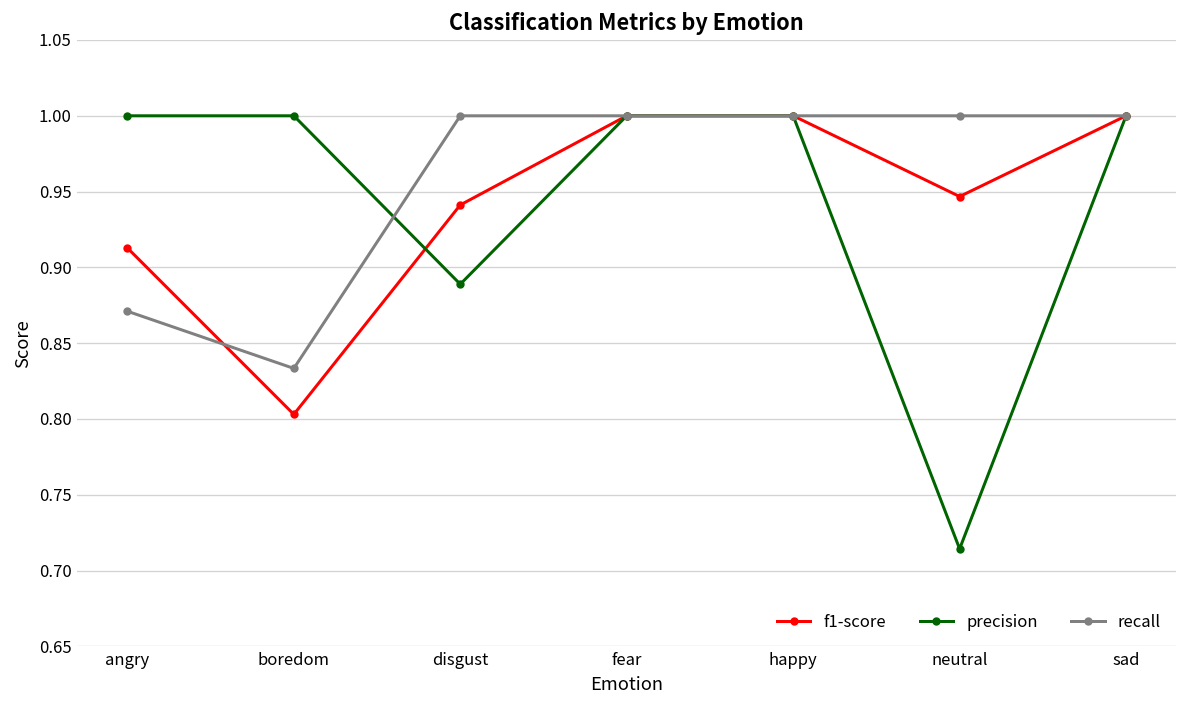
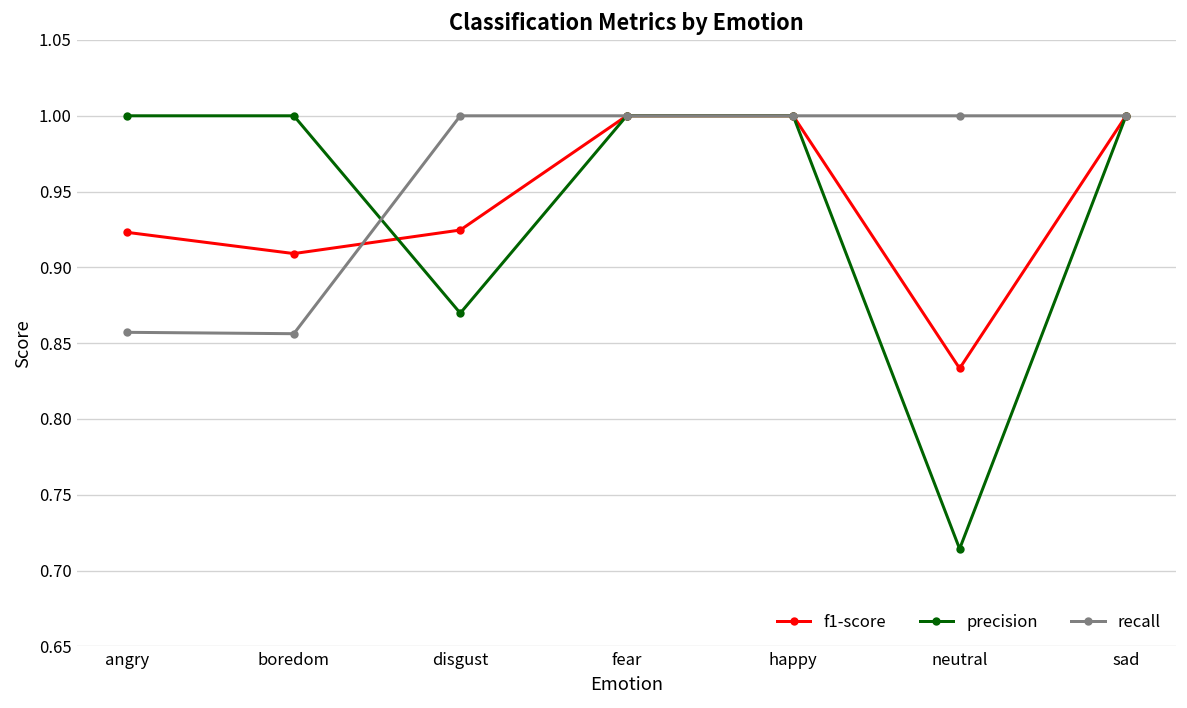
f1-score, angry: 0.913 -> 0.923
recall, angry: 0.871 -> 0.857
f1-score, boredom: 0.803 -> 0.909
recall, boredom: 0.833 -> 0.856
f1-score, disgust: 0.941 -> 0.925
precision, disgust: 0.889 -> 0.870
f1-score, neutral: 0.947 -> 0.833
